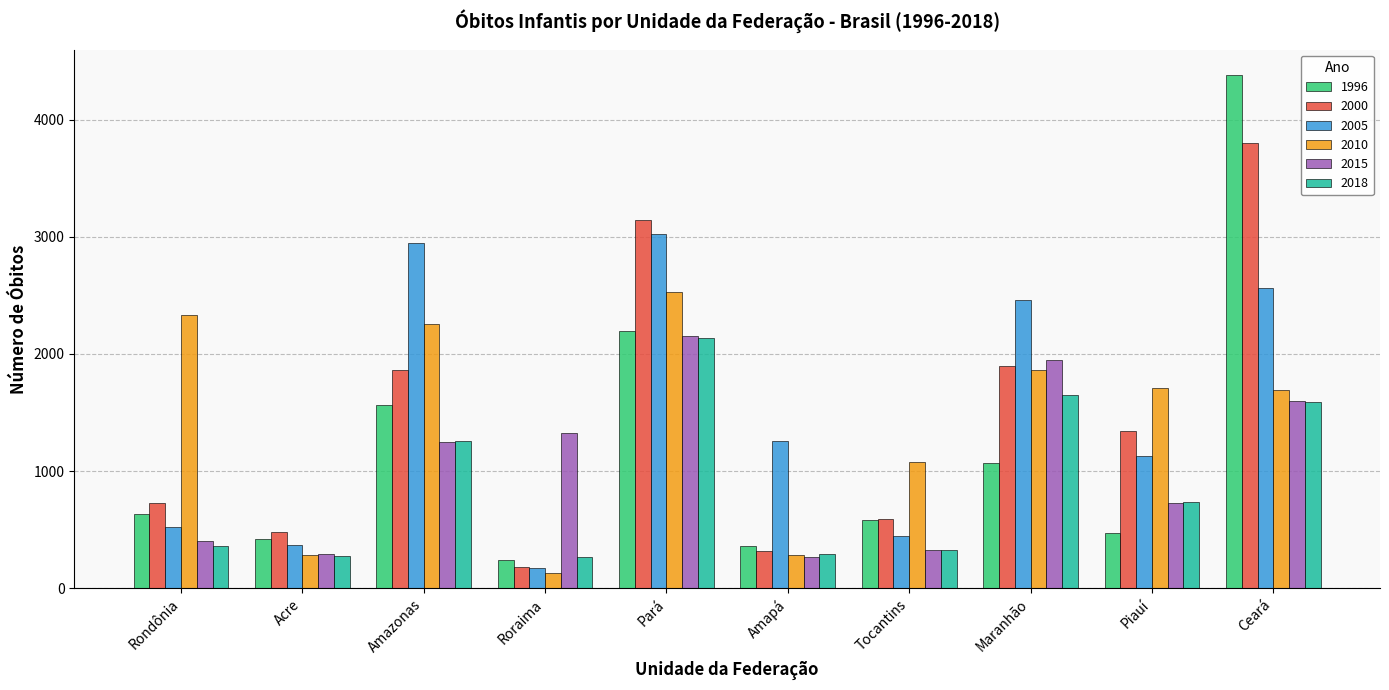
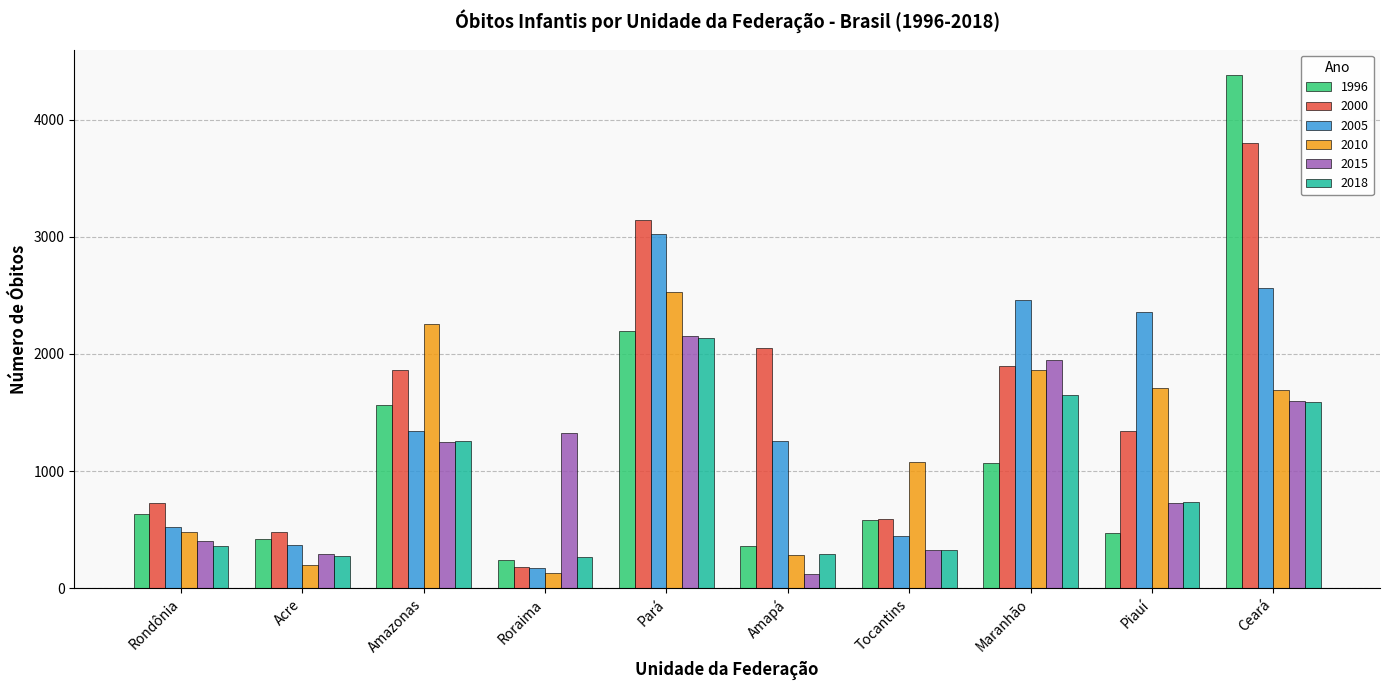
2010, Rondônia: 2340 -> 480
2010, Acre: 290 -> 200
2005, Amazonas: 2950 -> 1350
2000, Amapá: 310 -> 2050
2015, Amapá: 260 -> 120
2005, Piauí: 1130 -> 2360
